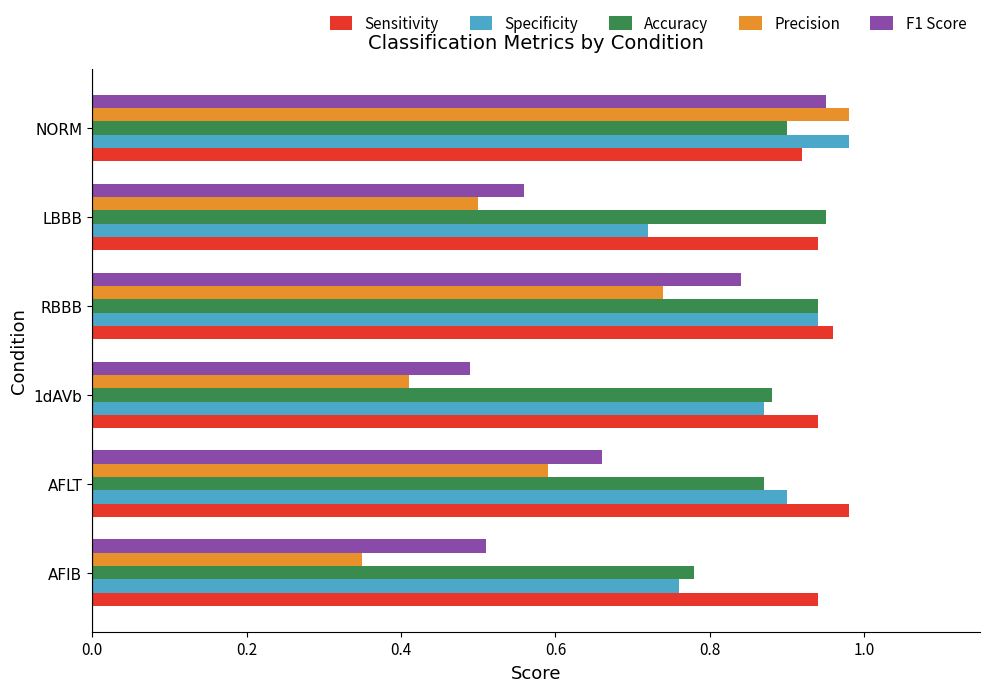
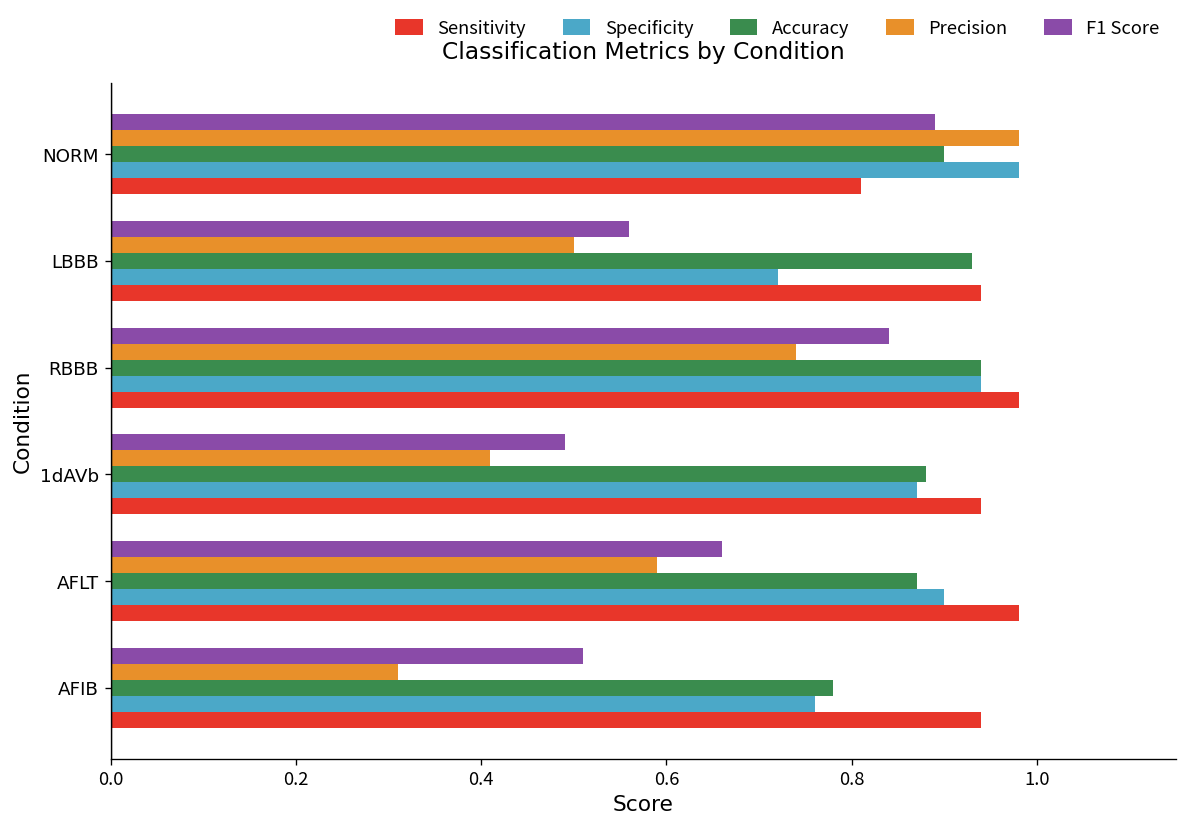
F1 Score, NORM: 0.95 -> 0.89
Sensitivity, NORM: 0.92 -> 0.81
Accuracy, LBBB: 0.95 -> 0.93
Sensitivity, RBBB: 0.96 -> 0.98
Precision, AFIB: 0.35 -> 0.31
